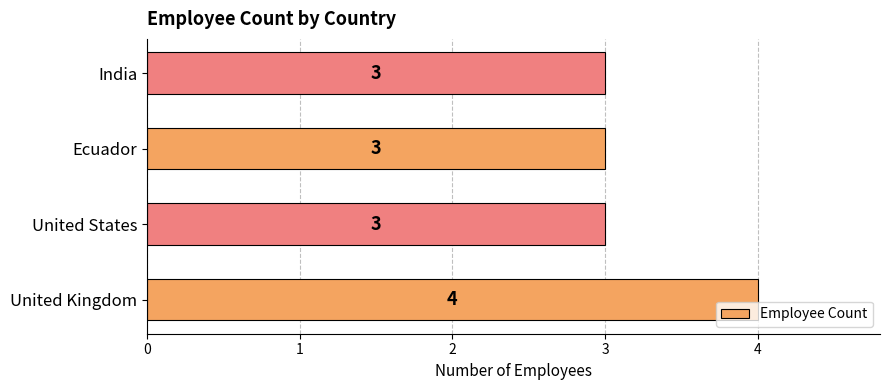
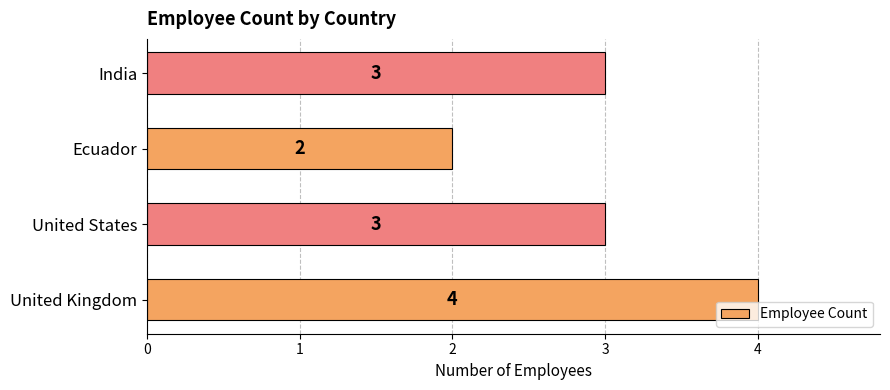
Ecuador: 3 -> 2
